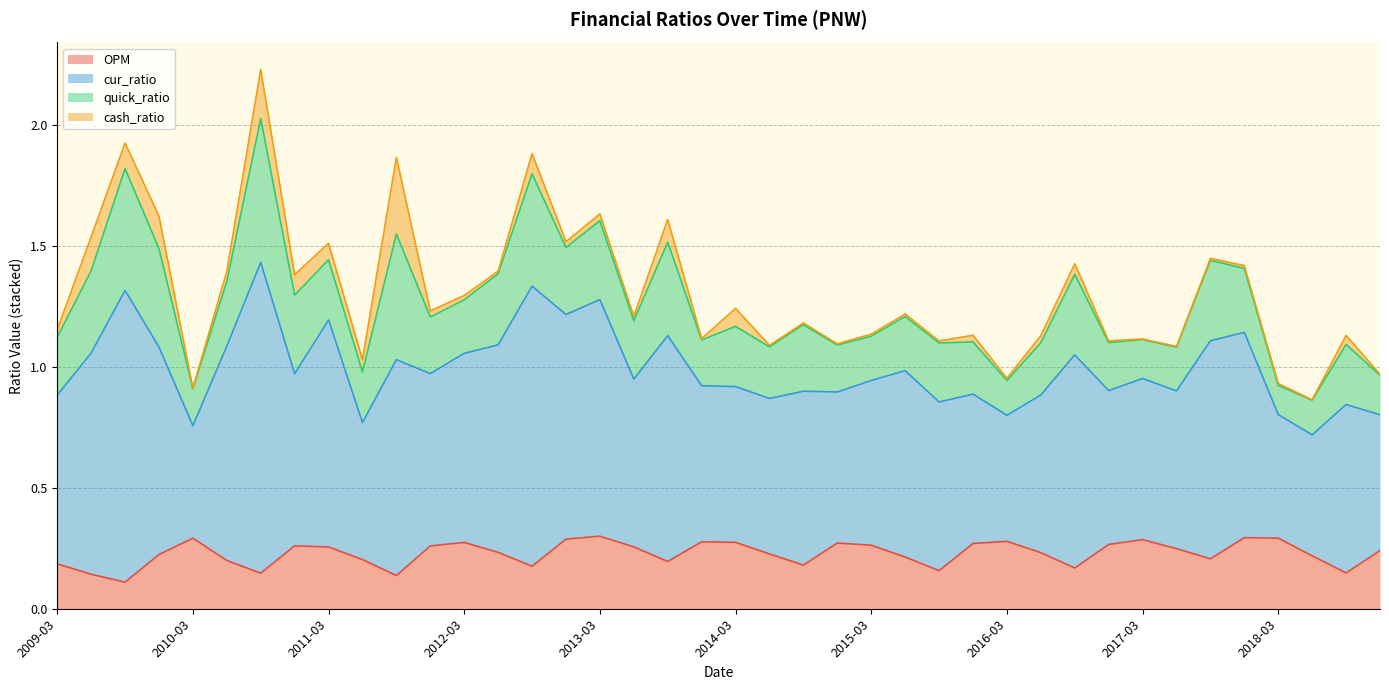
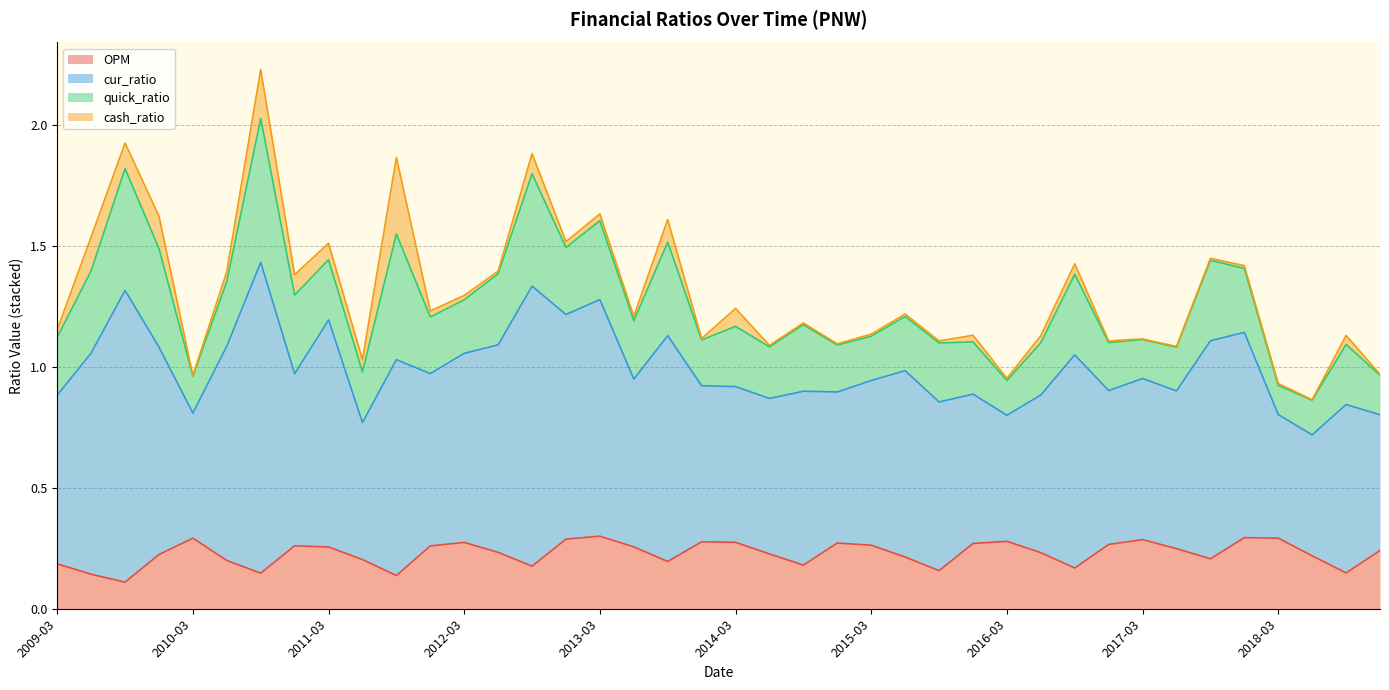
cur_ratio, 2010-03: 0.47 -> 0.52
